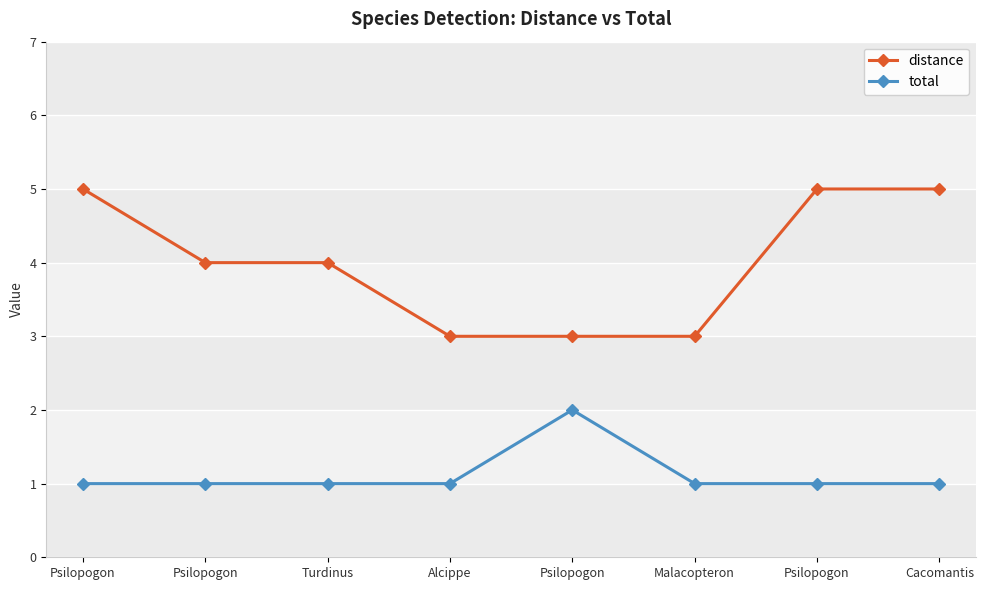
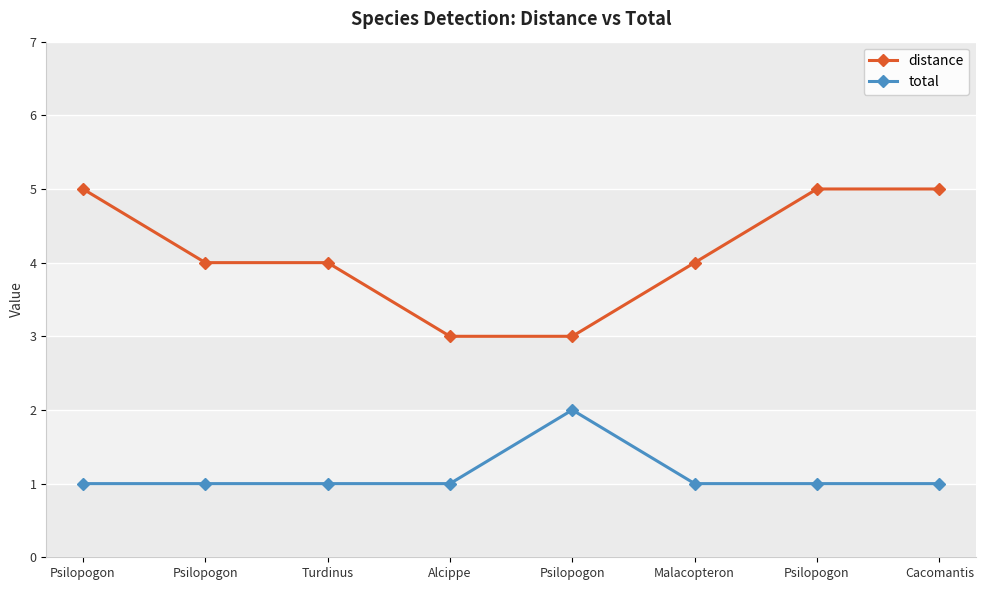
distance, Malacopteron: 3 -> 4
